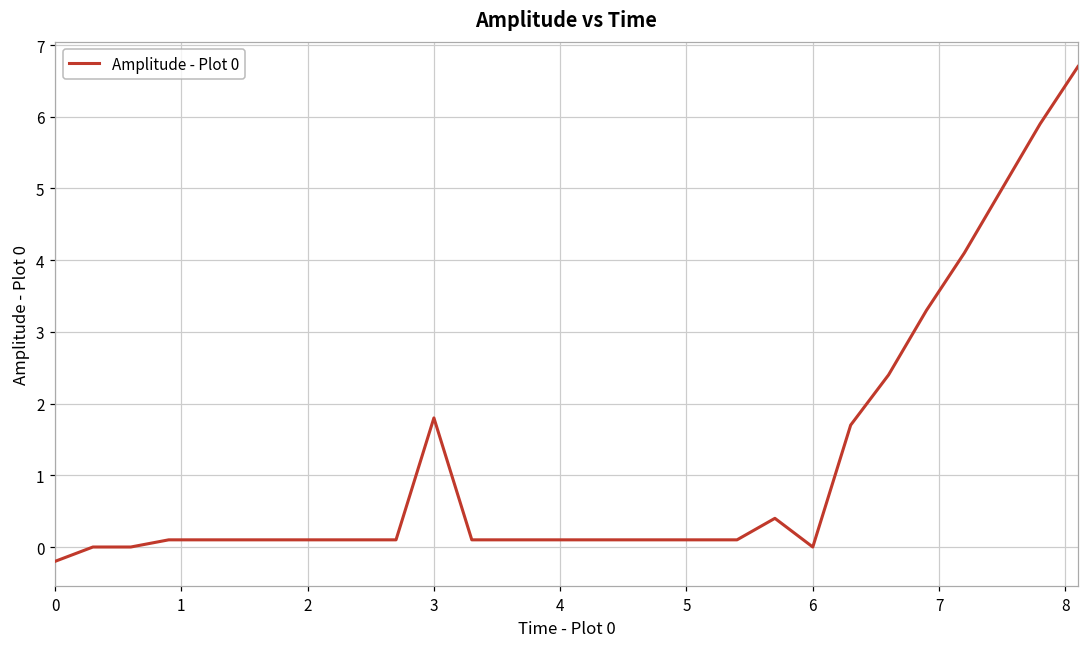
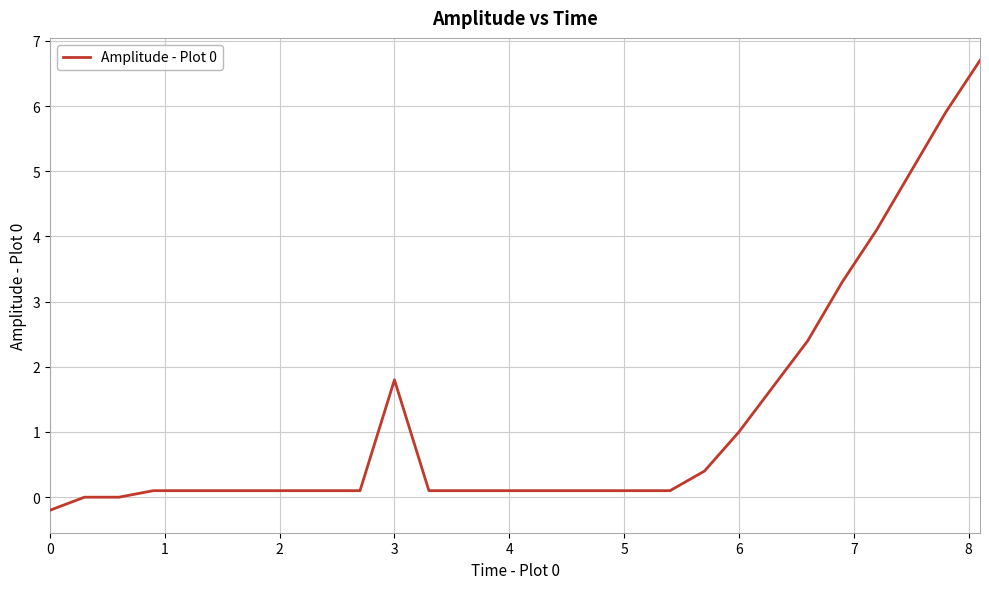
6: 0 -> 1
